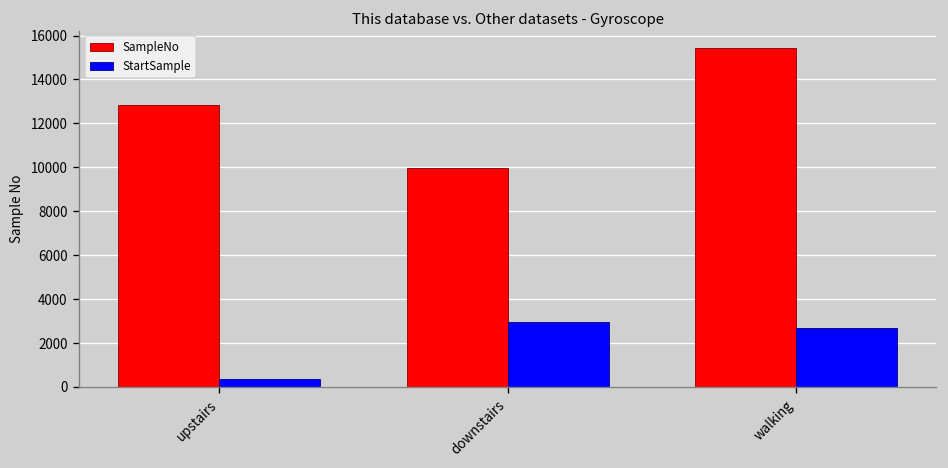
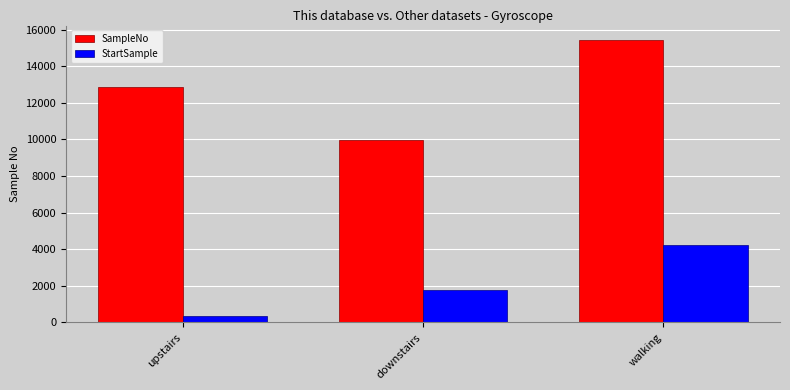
StartSample, downstairs: 3000 -> 1800
StartSample, walking: 2700 -> 4200
